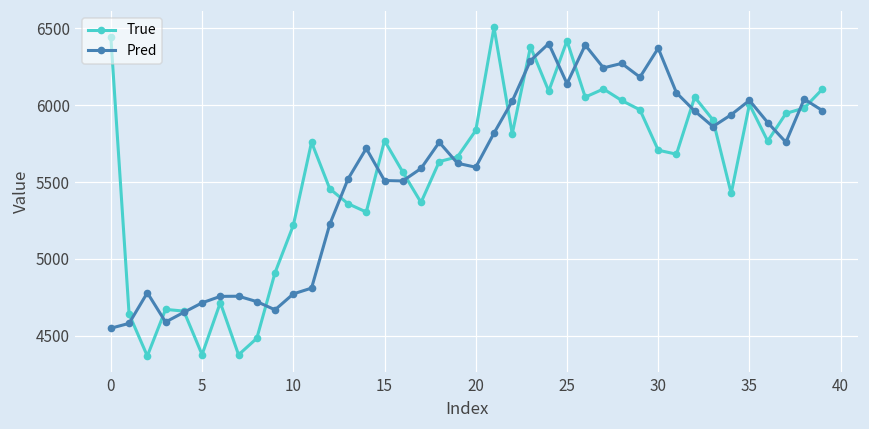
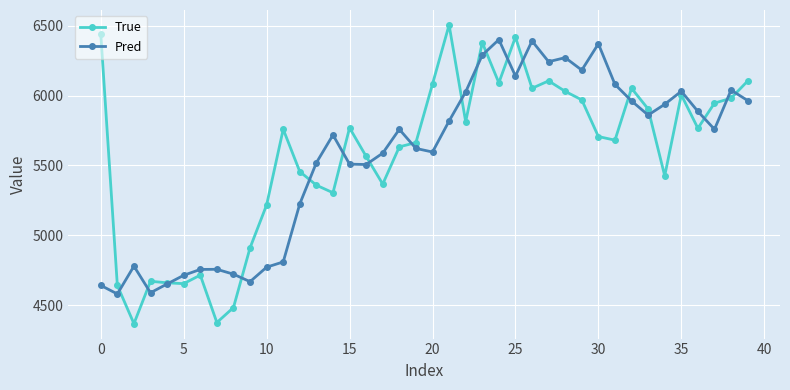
Pred, 0: 4550 -> 4640
True, 5: 4380 -> 4660
True, 20: 5840 -> 6080
